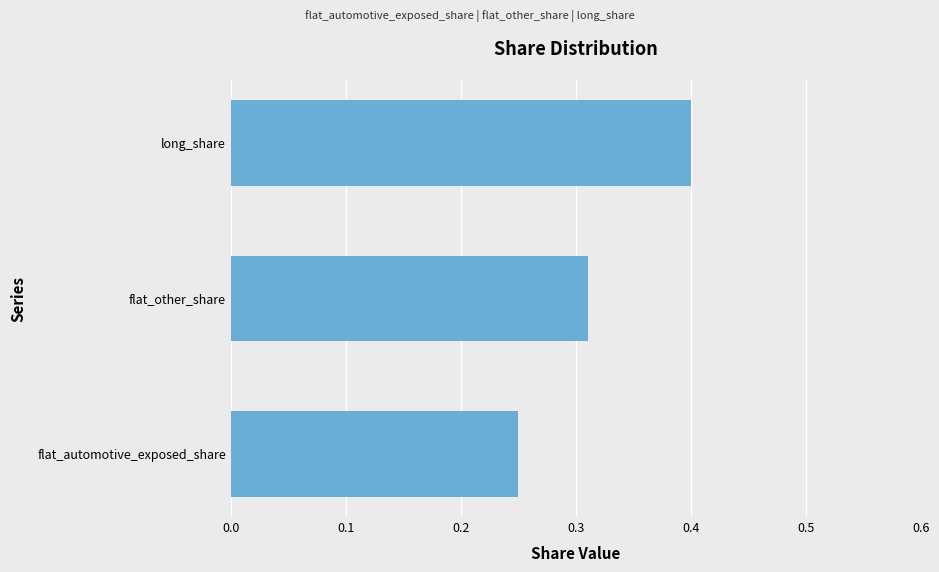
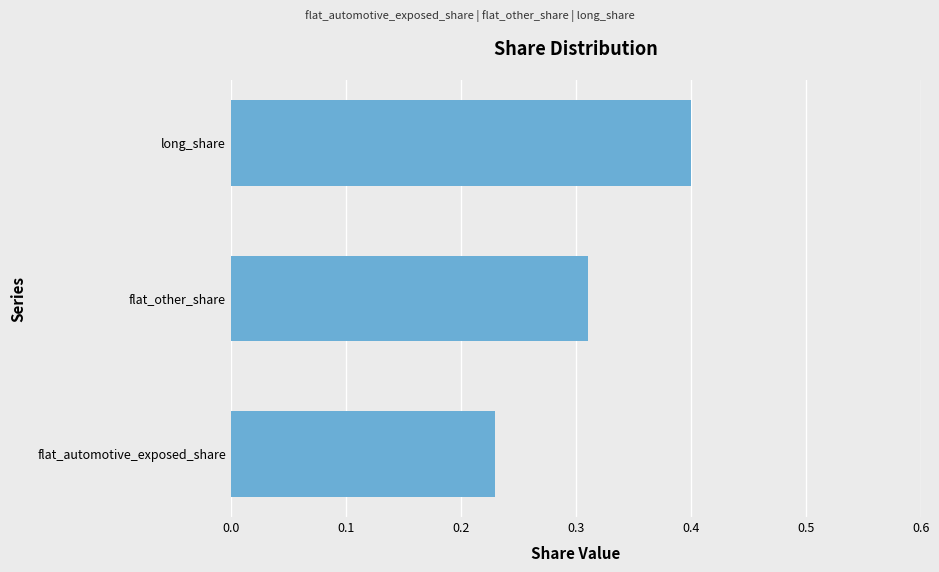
flat_automotive_exposed_share: 0.25 -> 0.23
